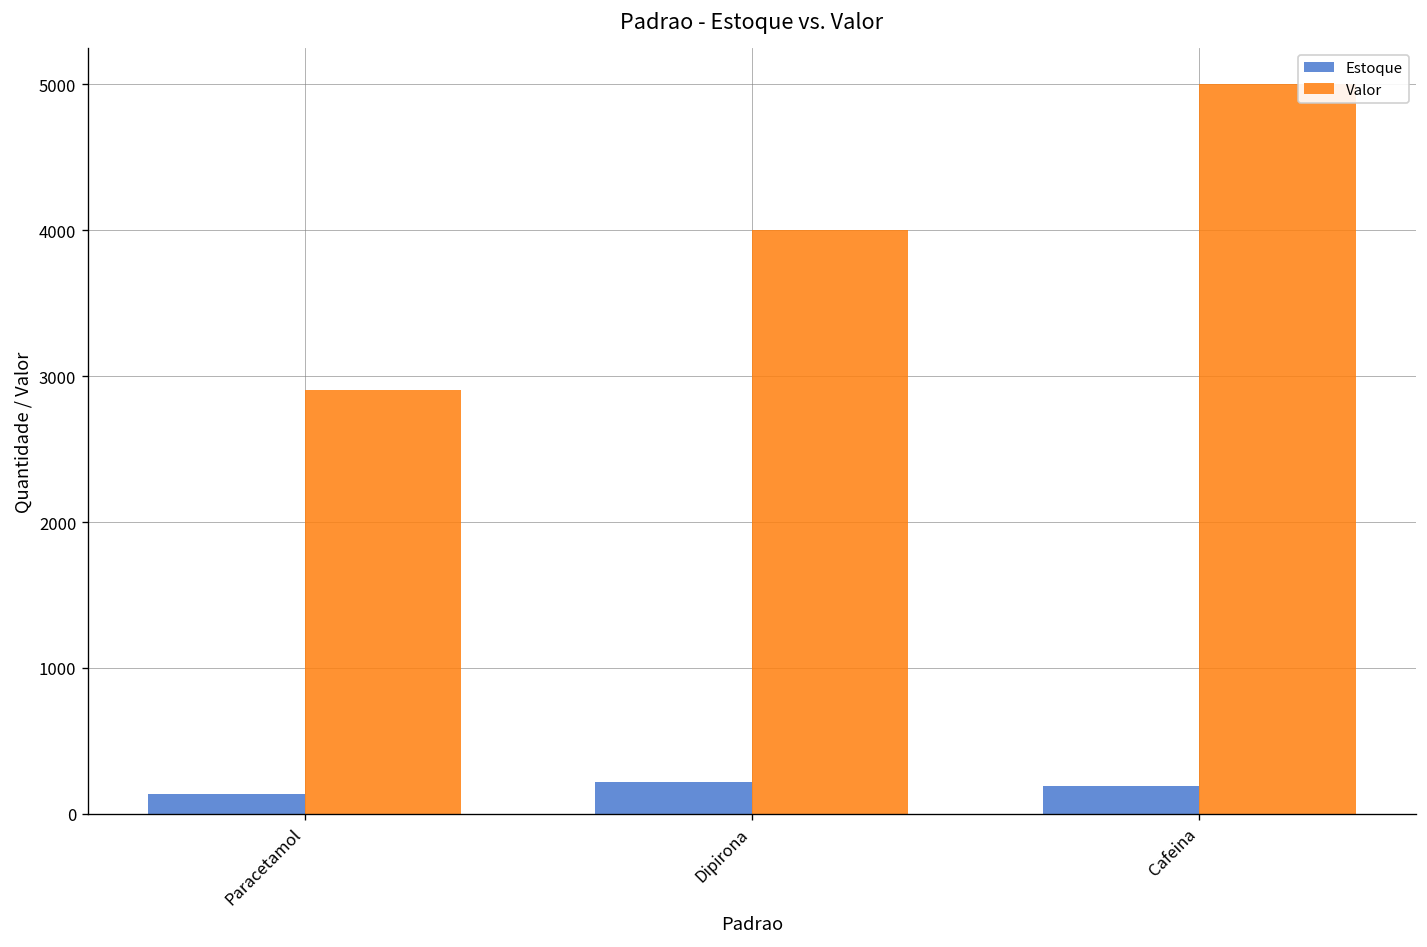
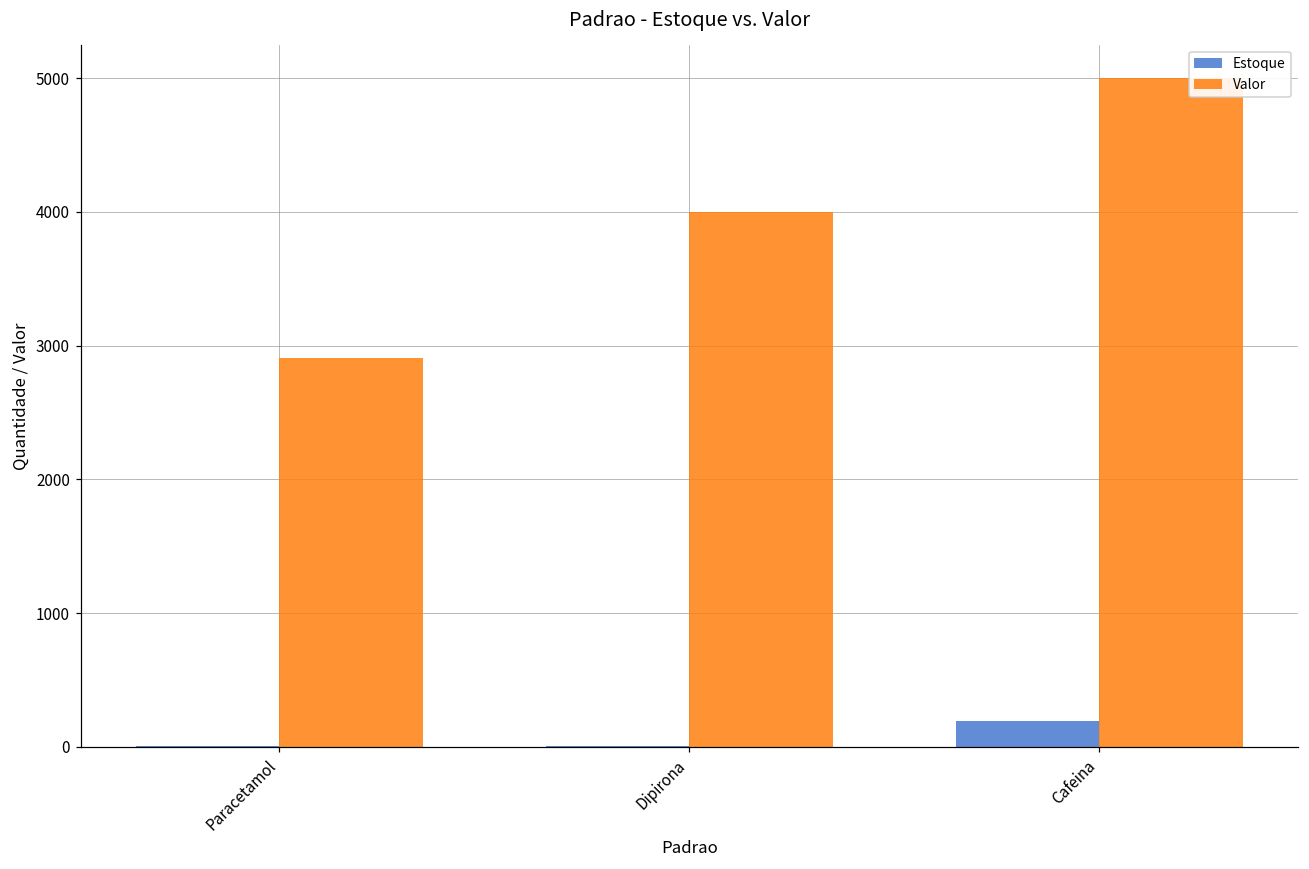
Estoque, Paracetamol: 130 -> 10
Estoque, Dipirona: 220 -> 10
